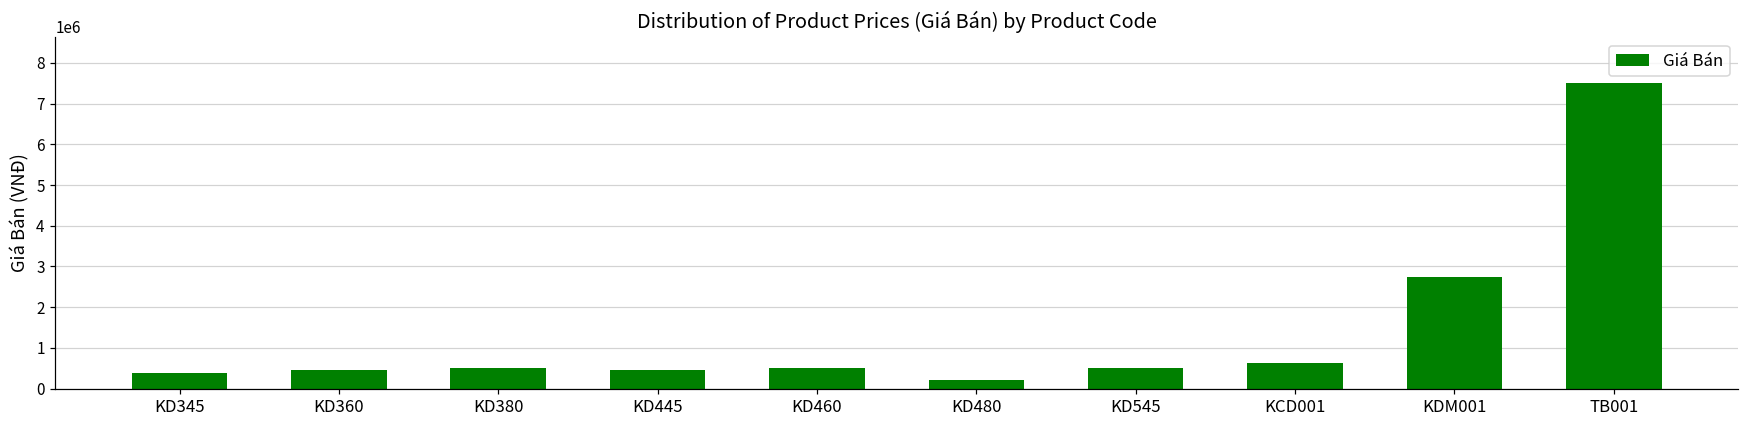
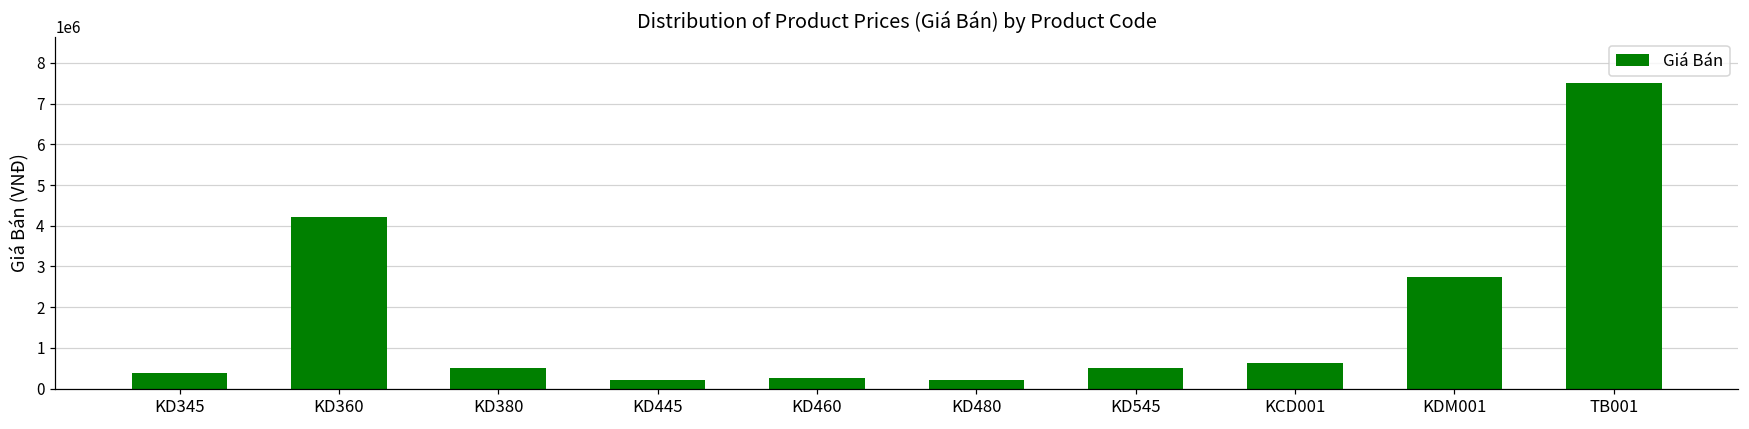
KD360: 500000 -> 4200000
KD445: 500000 -> 200000
KD460: 500000 -> 300000
